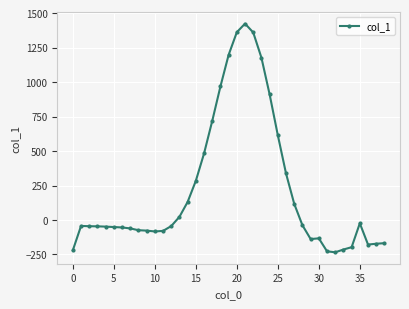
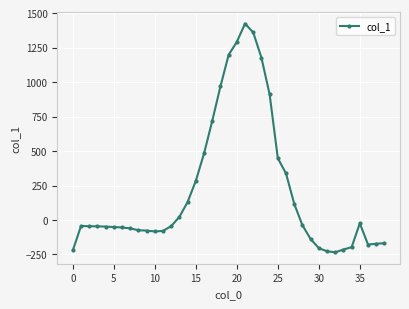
20: 1360 -> 1290
25: 610 -> 450
30: -130 -> -200
